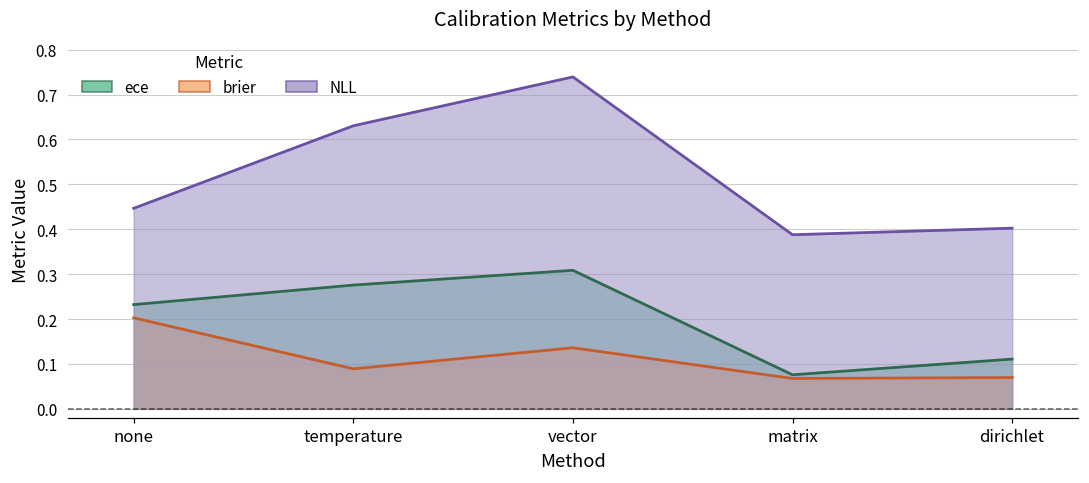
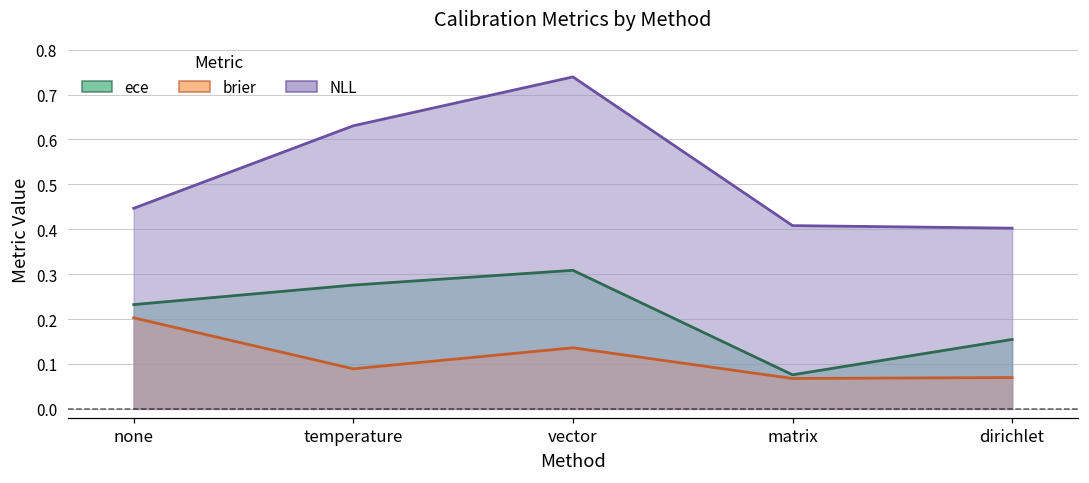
NLL, matrix: 0.39 -> 0.41
ece, dirichlet: 0.11 -> 0.15
